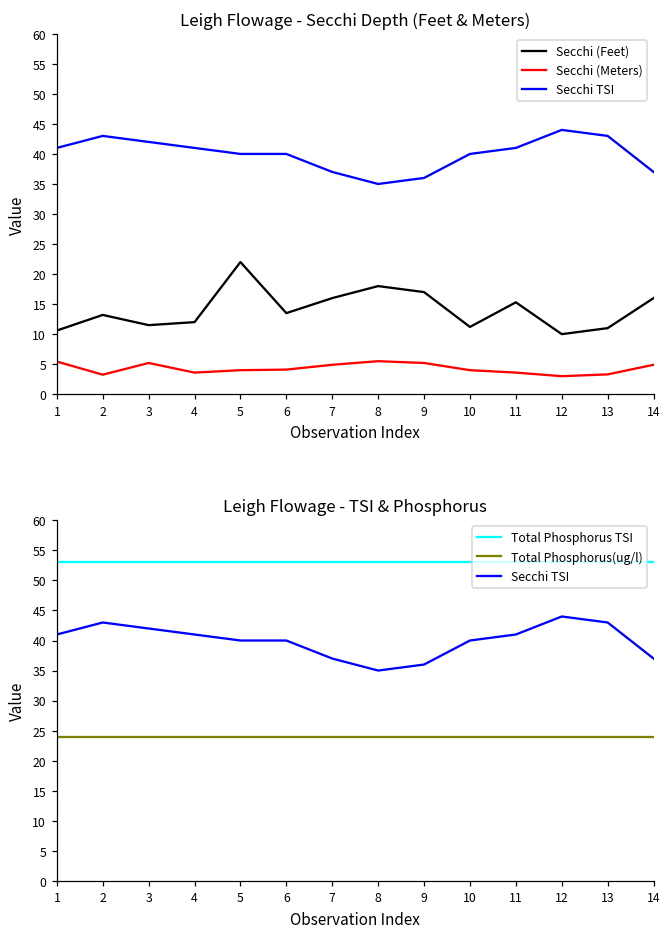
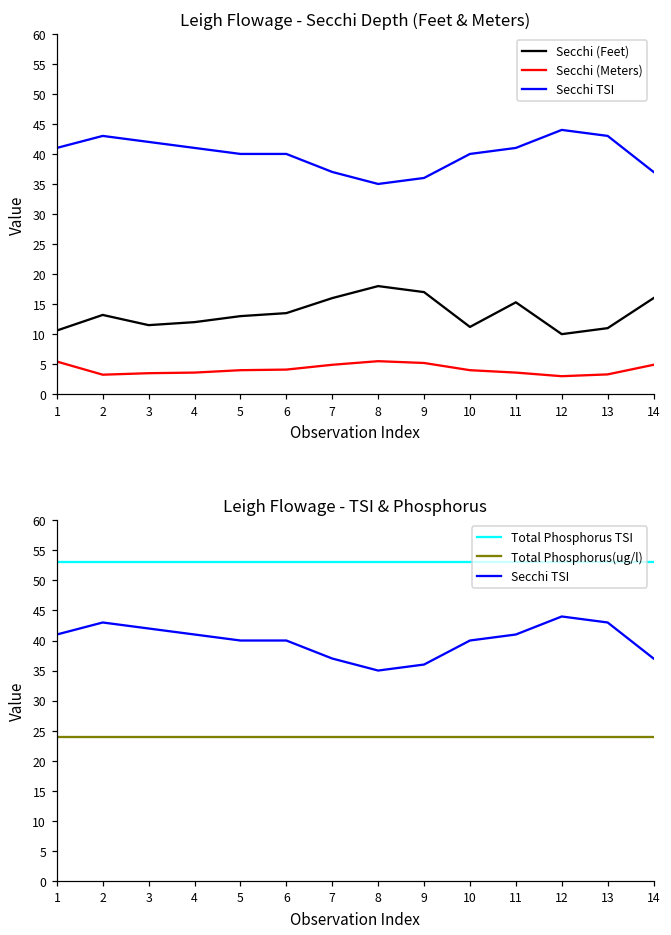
Leigh Flowage - Secchi Depth (Feet & Meters), Secchi (Meters), 3: 5 -> 4
Leigh Flowage - Secchi Depth (Feet & Meters), Secchi (Feet), 5: 22 -> 13
